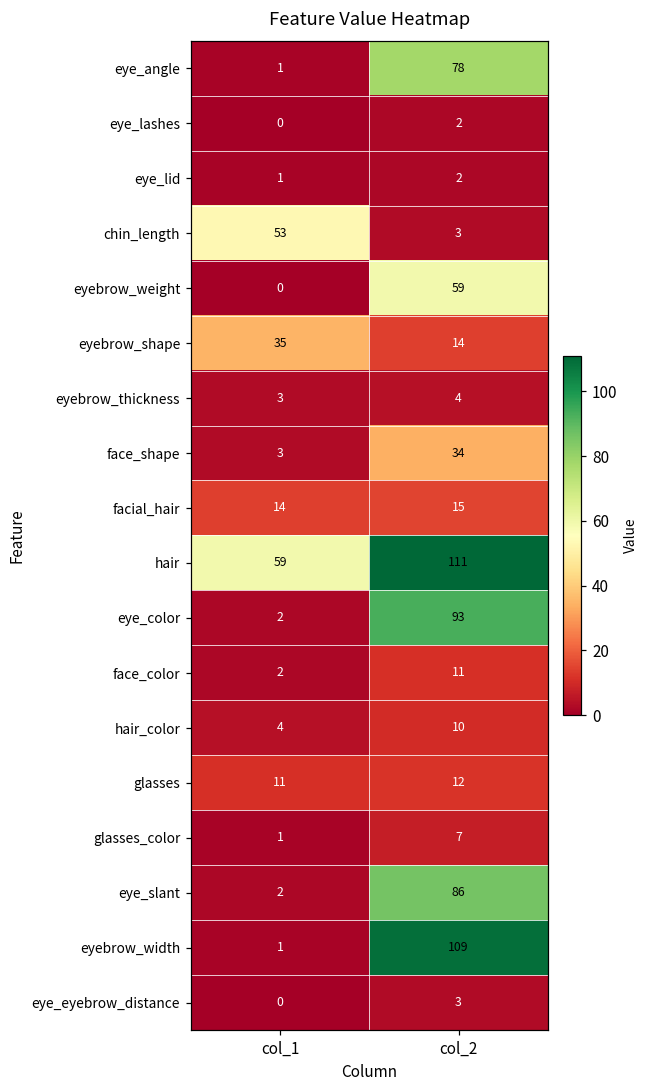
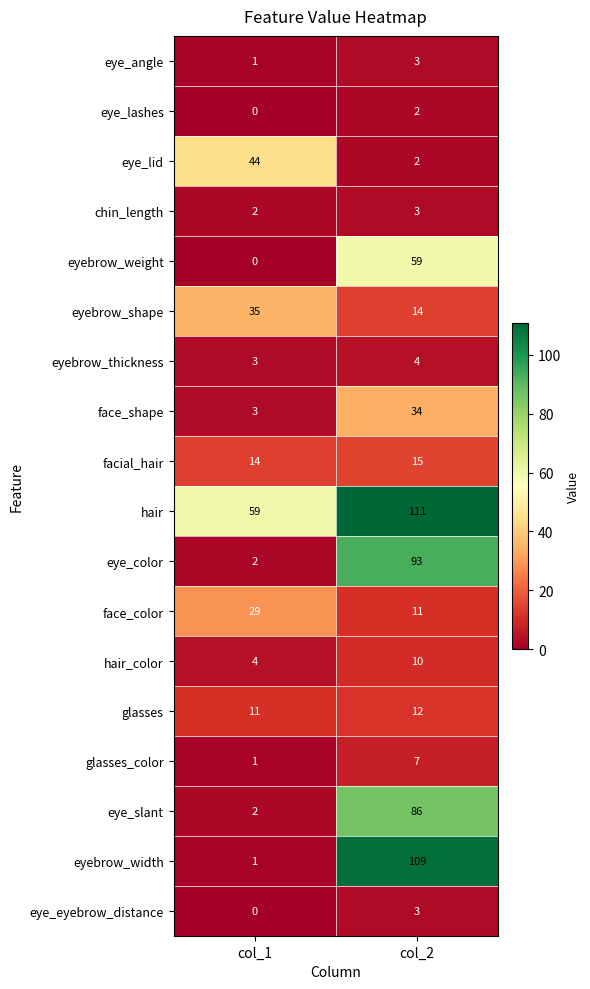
eye_angle, col_2: 78 -> 3
eye_lid, col_1: 1 -> 44
chin_length, col_1: 53 -> 2
face_color, col_1: 2 -> 29
